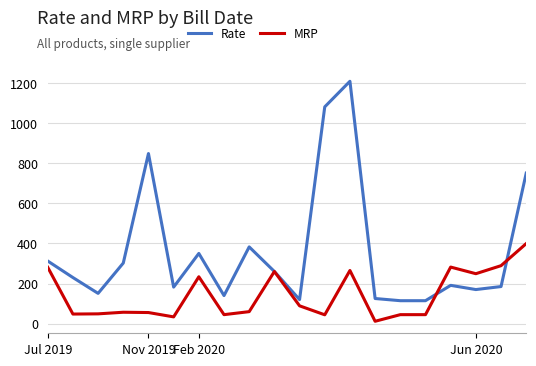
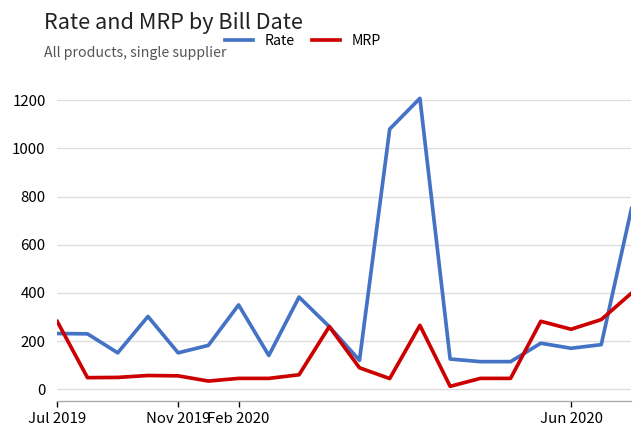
Rate, Jul 2019: 310 -> 230
Rate, Nov 2019: 850 -> 150
MRP, Feb 2020: 230 -> 50
